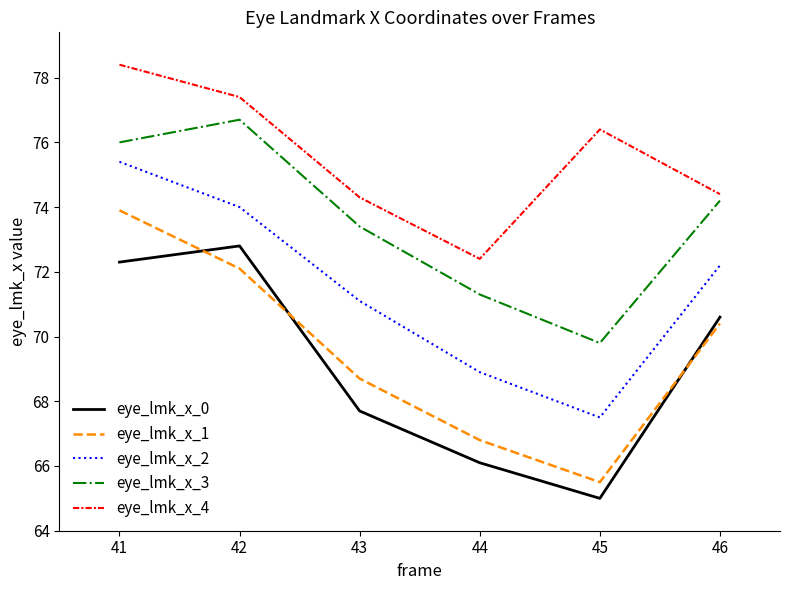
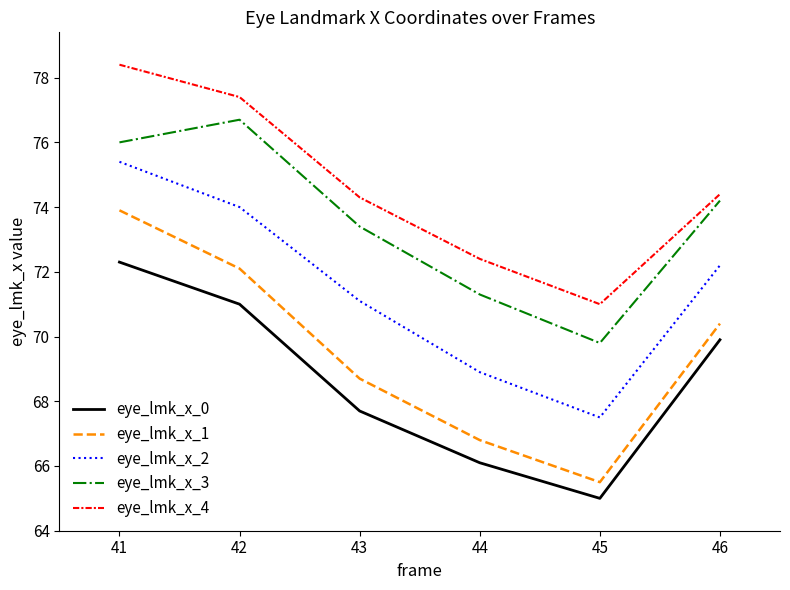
eye_lmk_x_0, 42: 72.8 -> 71.0
eye_lmk_x_4, 45: 76.4 -> 71.0
eye_lmk_x_0, 46: 70.6 -> 69.9
